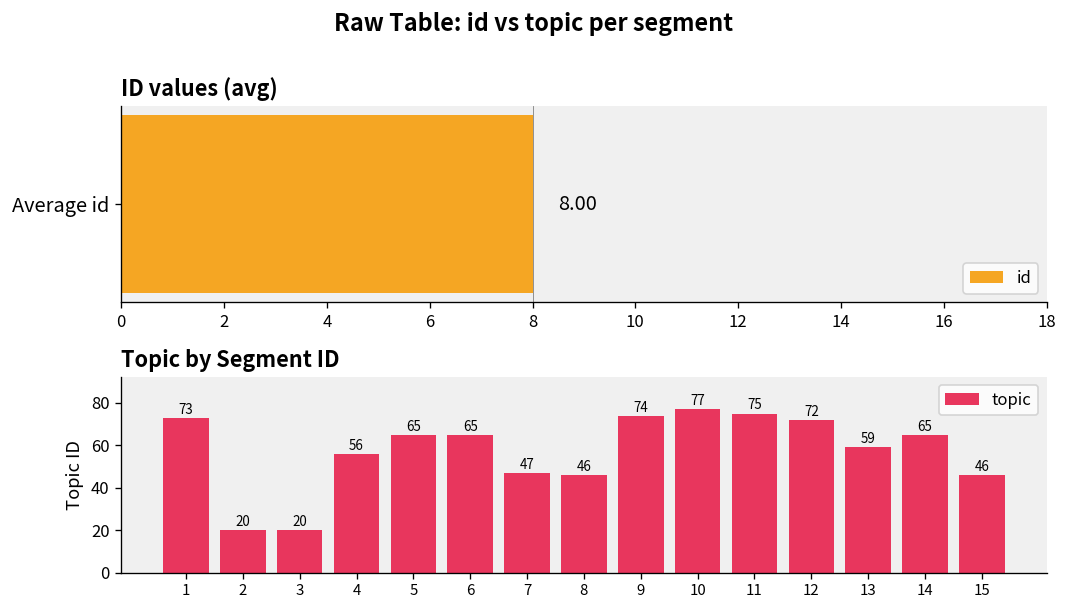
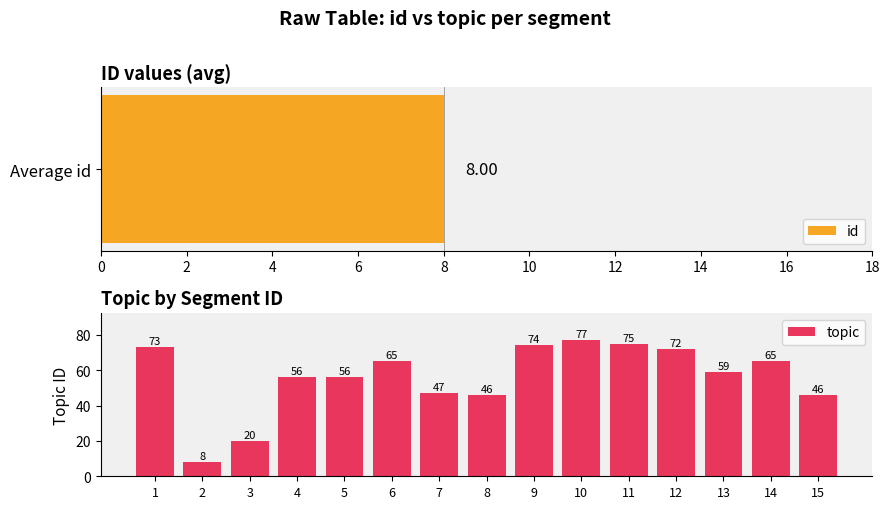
Topic by Segment ID, 2: 20 -> 8
Topic by Segment ID, 5: 65 -> 56
